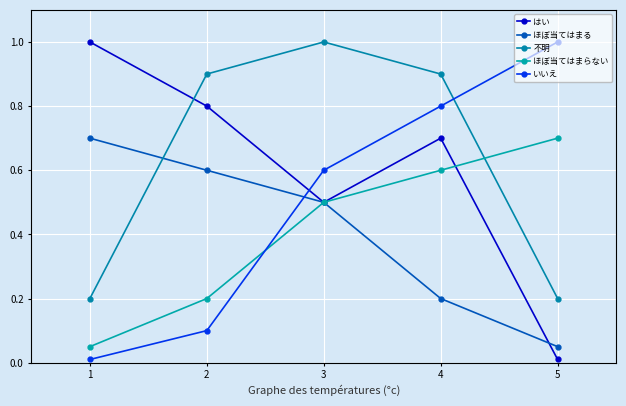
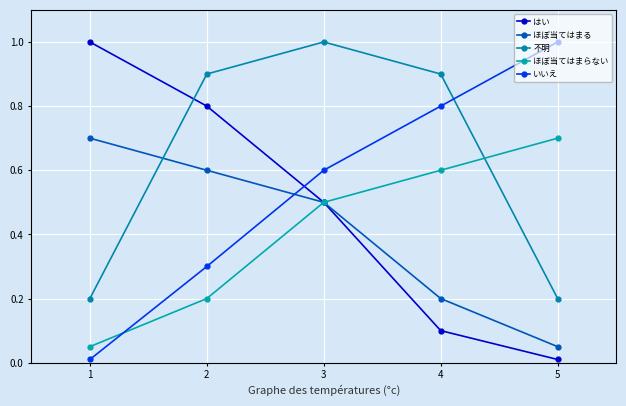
いいえ, 2: 0.1 -> 0.3
はい, 4: 0.7 -> 0.1
